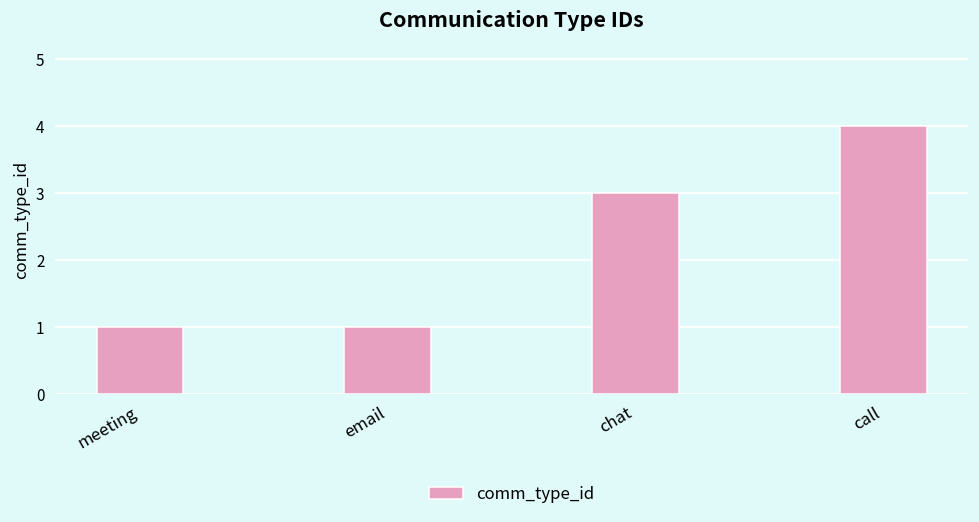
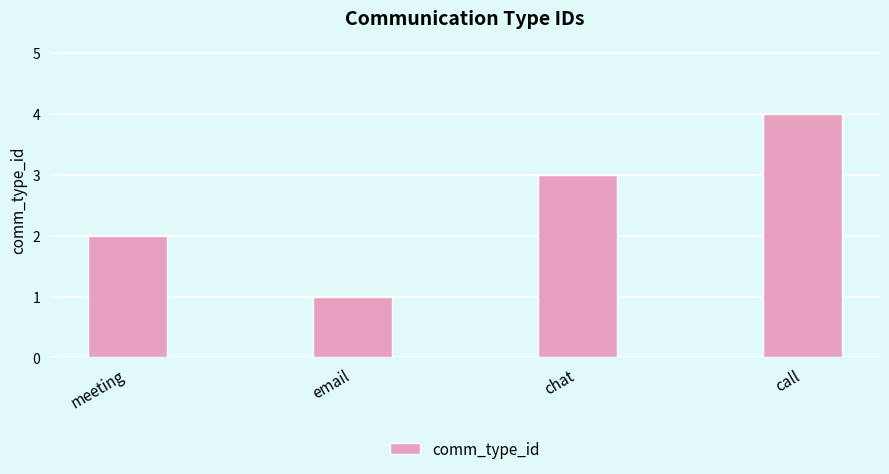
meeting: 1 -> 2
